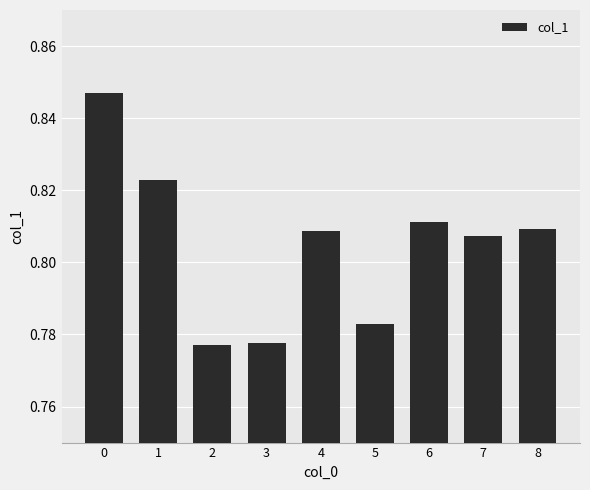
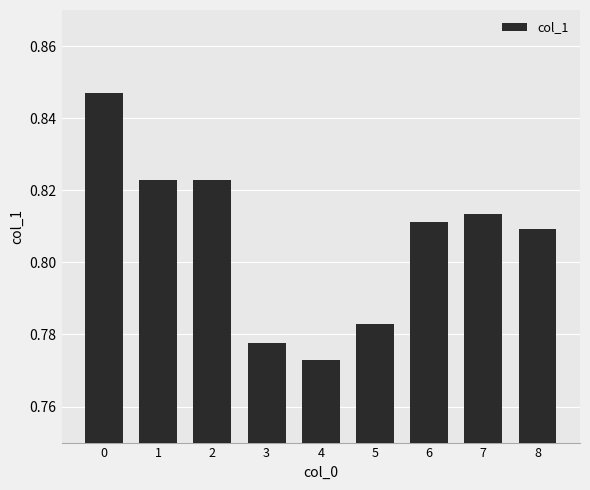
2: 0.777 -> 0.823
4: 0.809 -> 0.773
7: 0.807 -> 0.813
